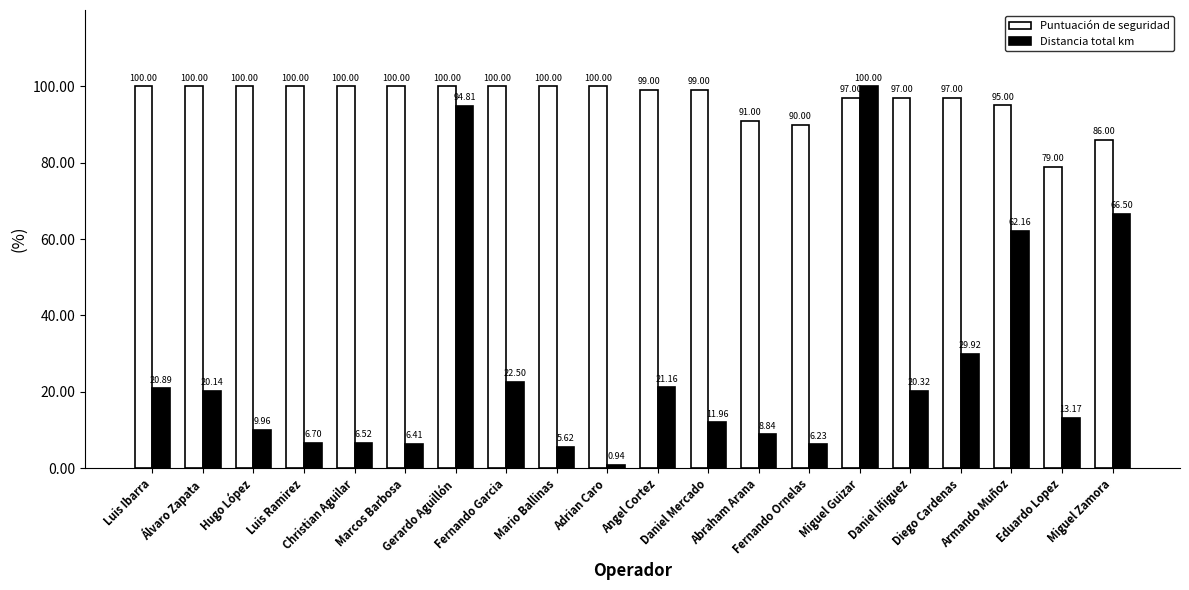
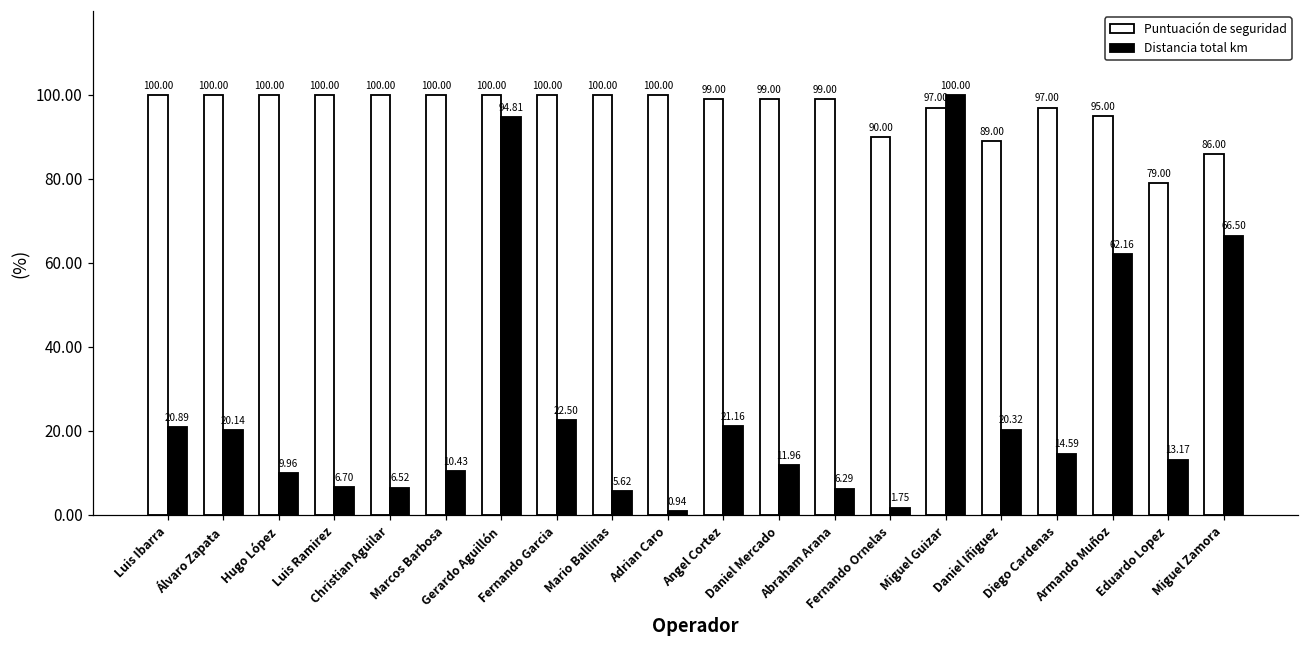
Distancia total km, Marcos Barbosa: 6.41 -> 10.43
Puntuación de seguridad, Abraham Arana: 91.00 -> 99.00
Distancia total km, Abraham Arana: 8.84 -> 6.29
Distancia total km, Fernando Ornelas: 6.23 -> 1.75
Puntuación de seguridad, Daniel Iñiguez: 97.00 -> 89.00
Distancia total km, Diego Cardenas: 29.92 -> 14.59
